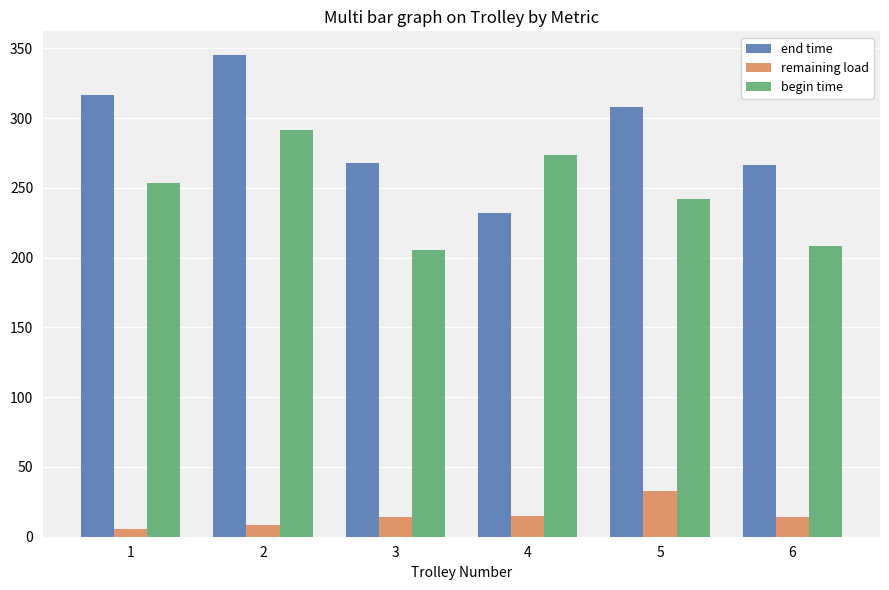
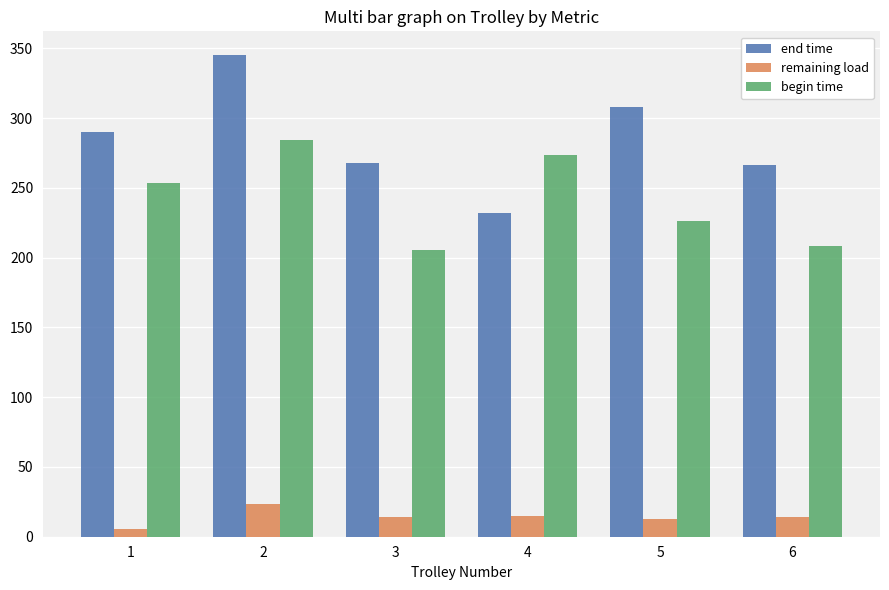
end time, 1: 317 -> 290
remaining load, 2: 8 -> 23
begin time, 2: 292 -> 284
remaining load, 5: 32 -> 12
begin time, 5: 242 -> 226
